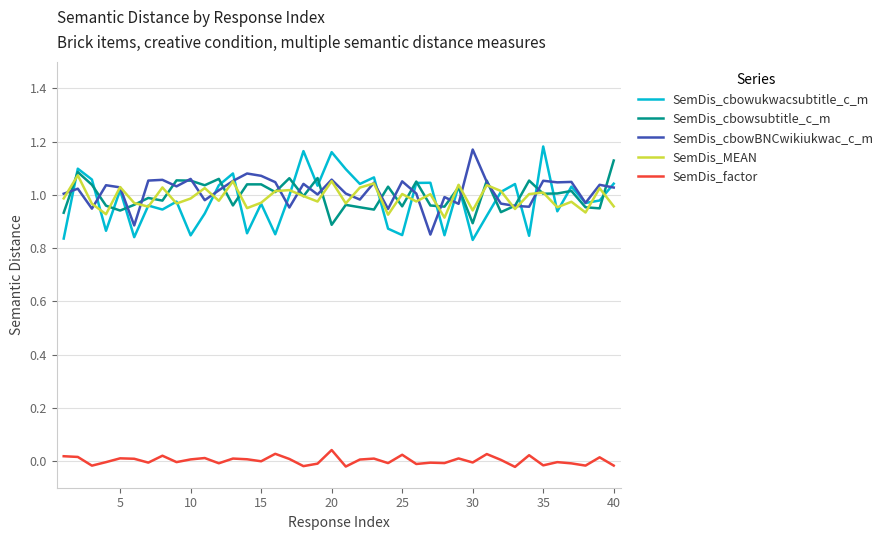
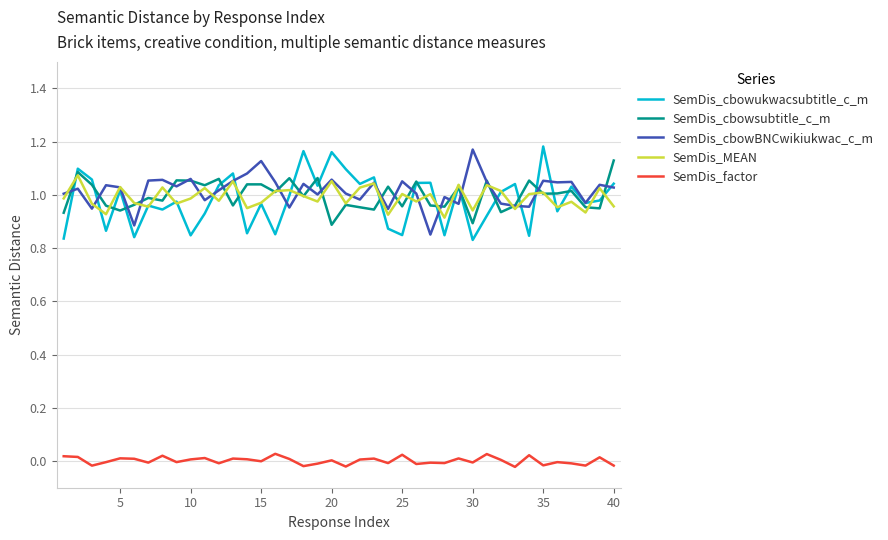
SemDis_cbowBNCwikiukwac_c_m, 15: 1.07 -> 1.13
SemDis_factor, 20: 0.04 -> 0.00
